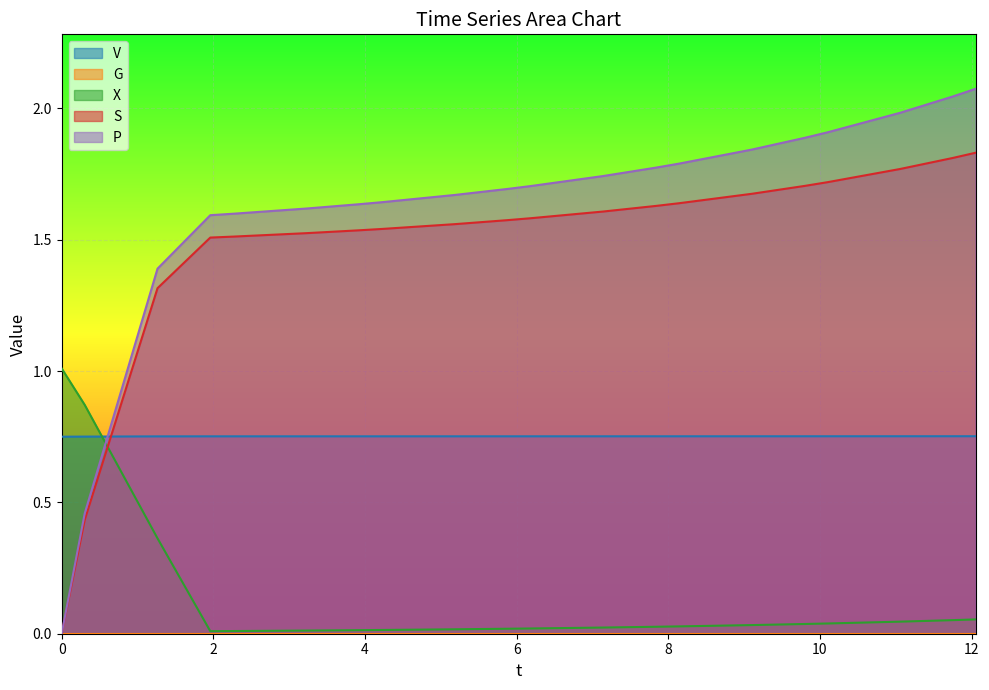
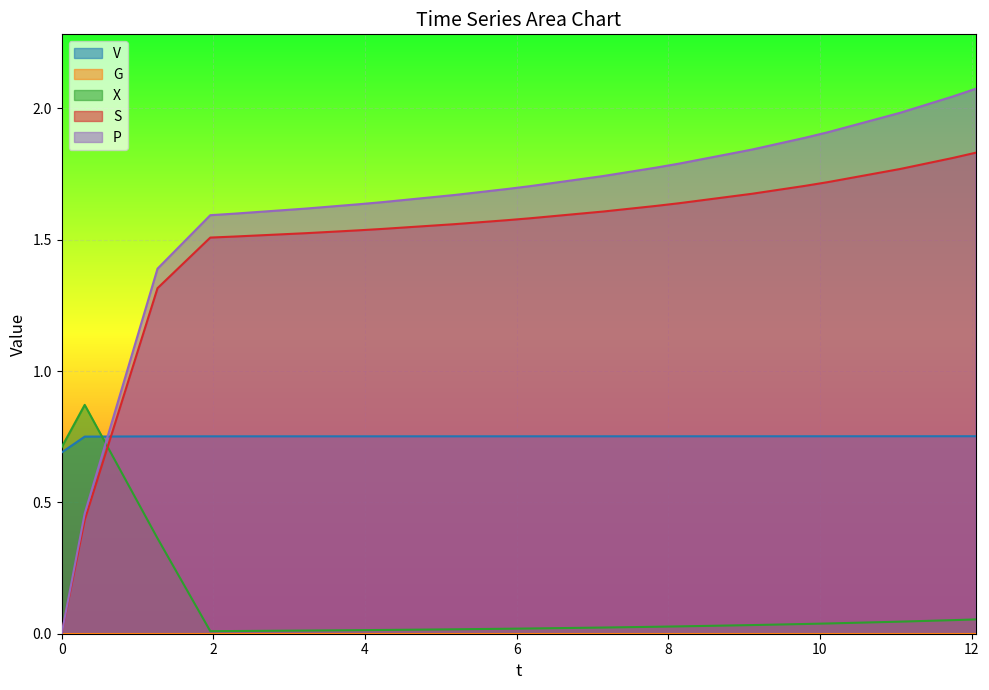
V, 0: 0.75 -> 0.69
X, 0: 1.01 -> 0.71
